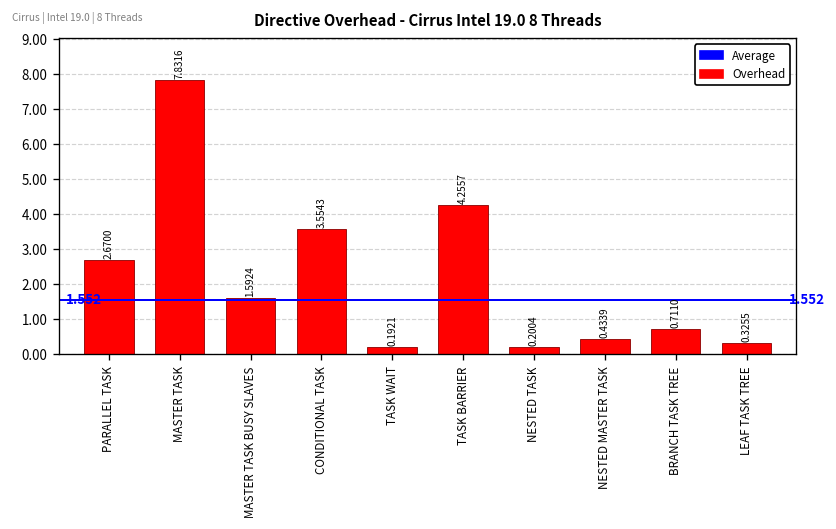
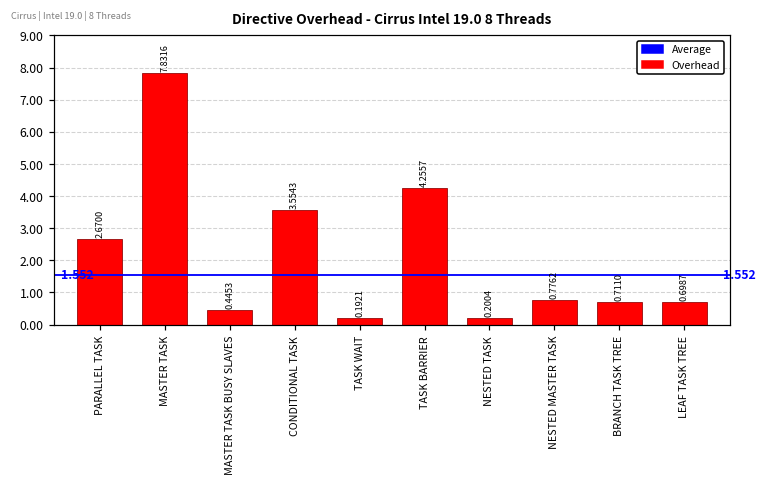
MASTER TASK BUSY SLAVES: 1.5924 -> 0.4453
NESTED MASTER TASK: 0.4339 -> 0.7762
LEAF TASK TREE: 0.3255 -> 0.6987
